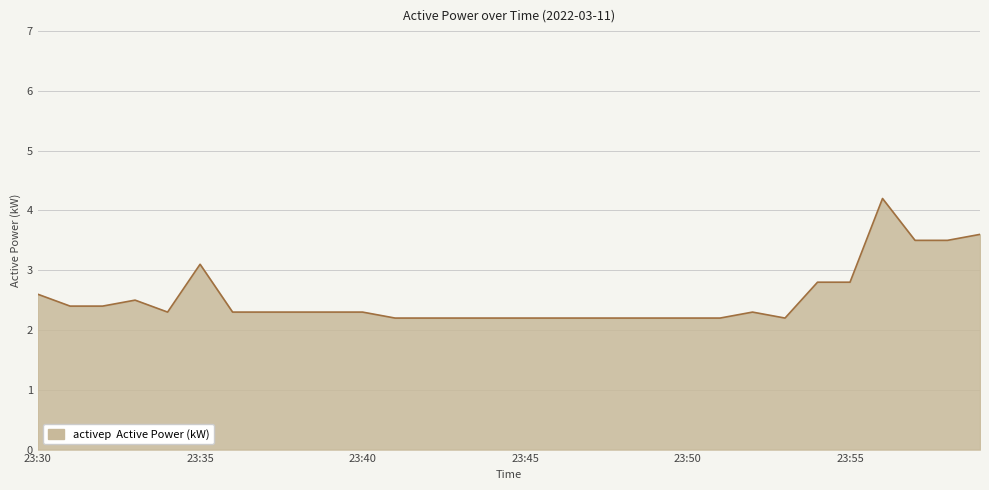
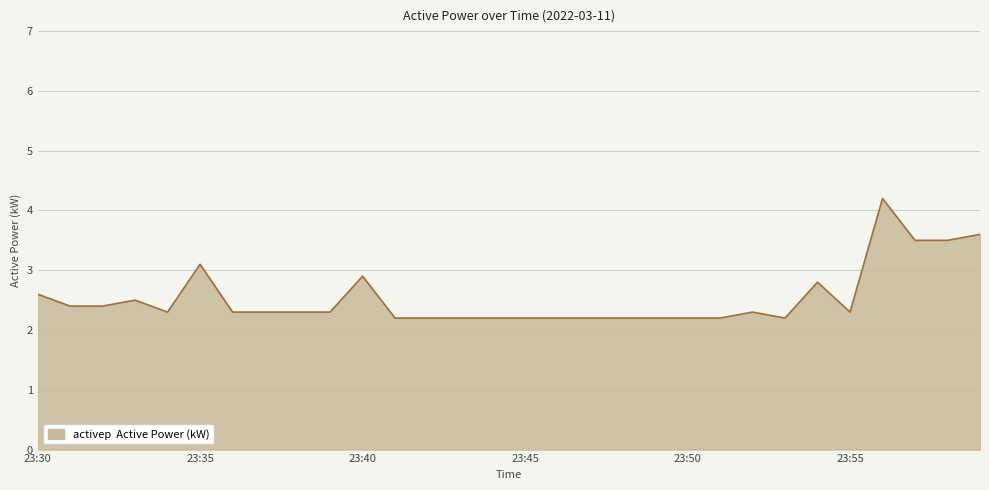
23:40: 2.3 -> 2.9
23:55: 2.8 -> 2.3
